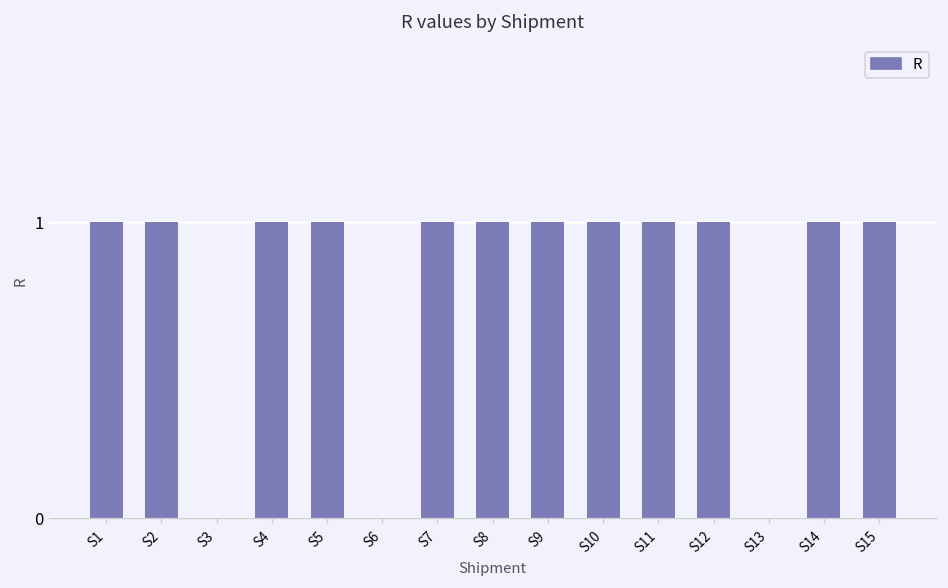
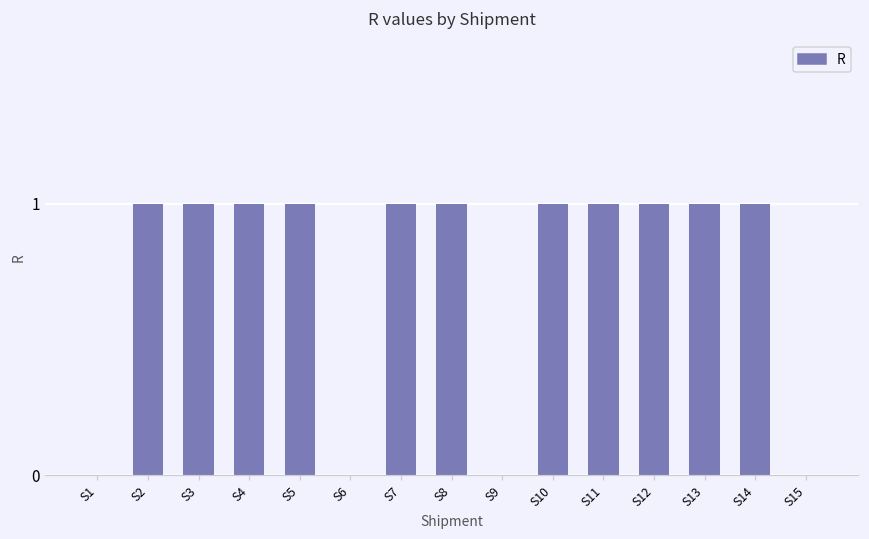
S1: 1 -> 0
S3: 0 -> 1
S9: 1 -> 0
S13: 0 -> 1
S15: 1 -> 0
